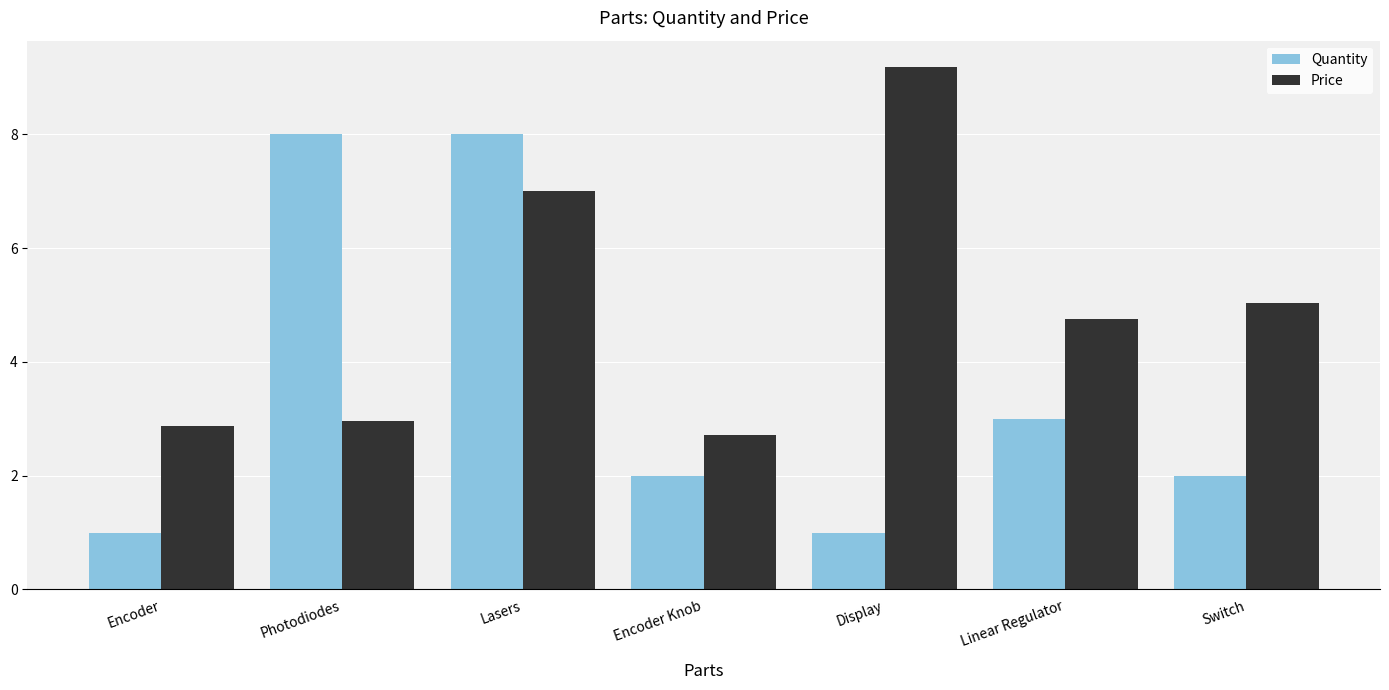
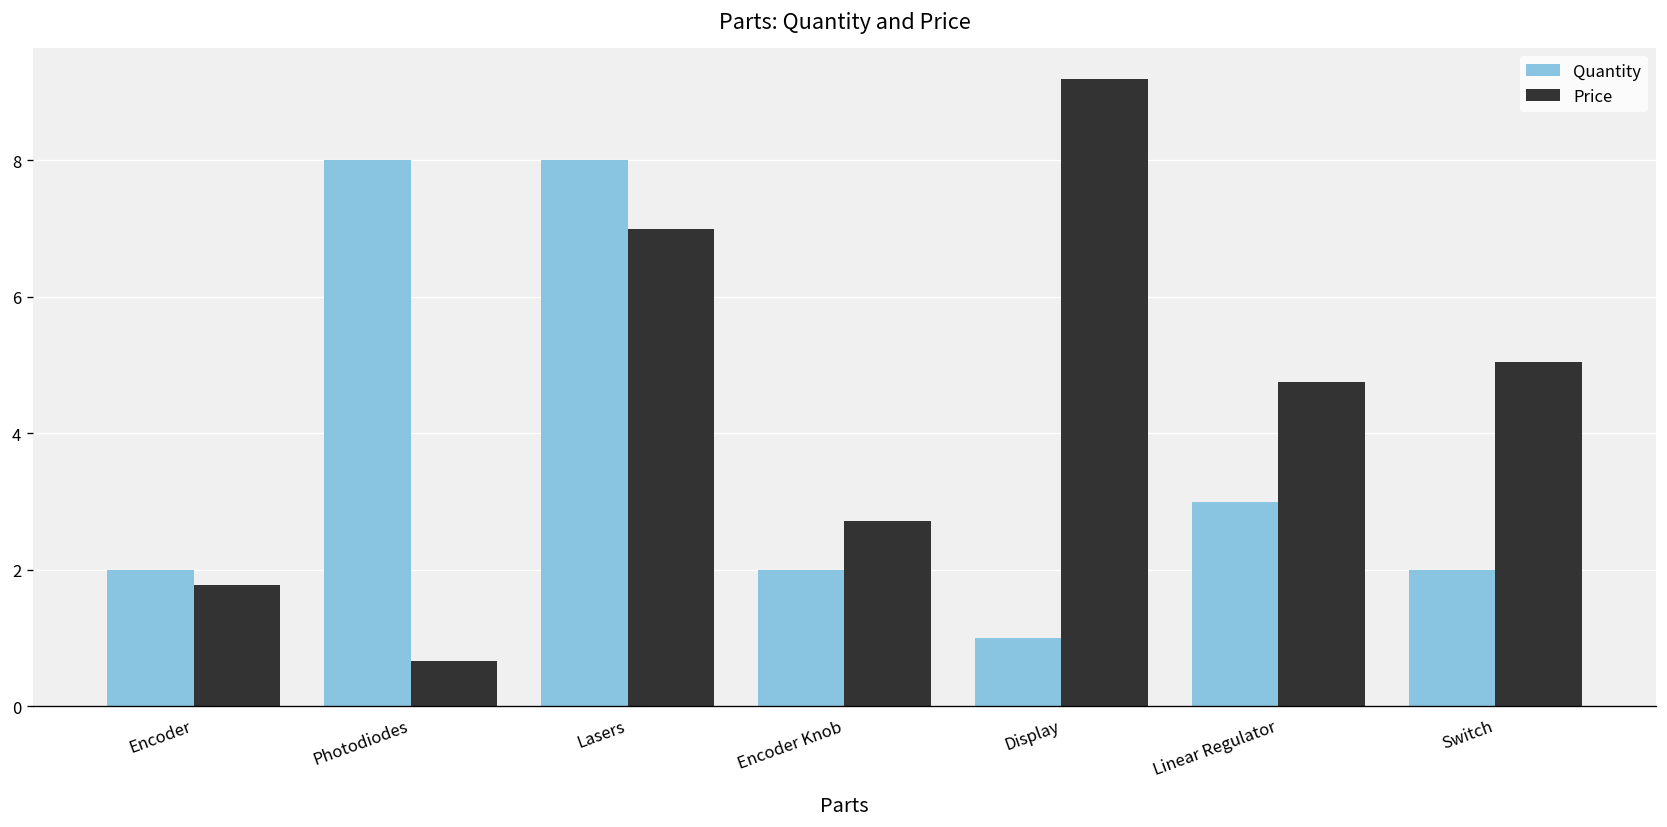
Quantity, Encoder: 1 -> 2
Price, Encoder: 2.9 -> 1.8
Price, Photodiodes: 3.0 -> 0.7
